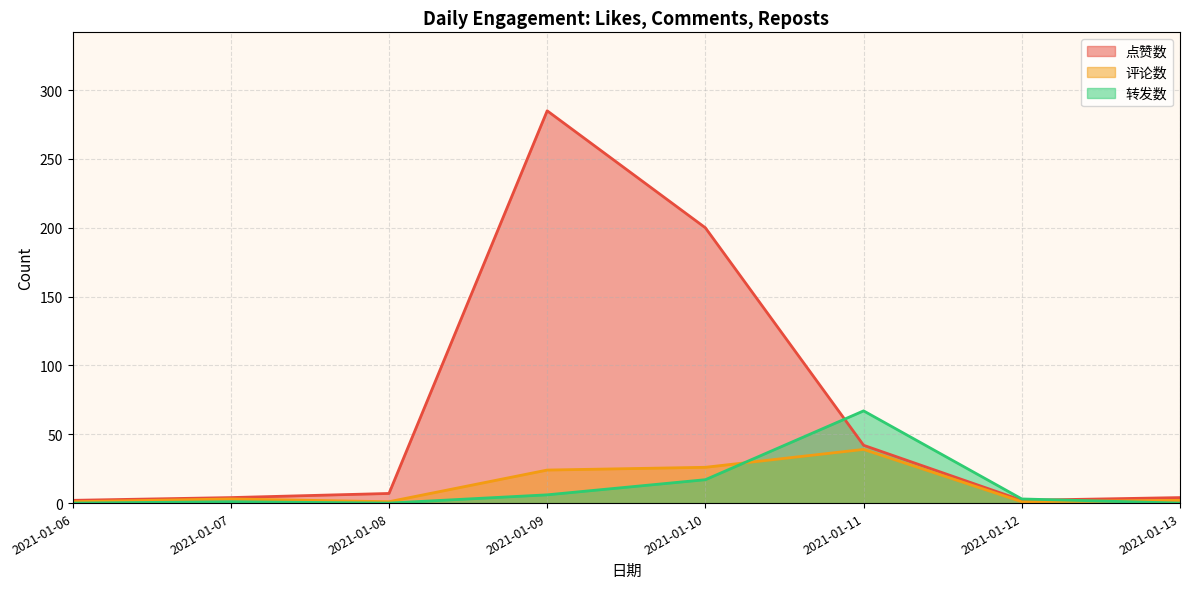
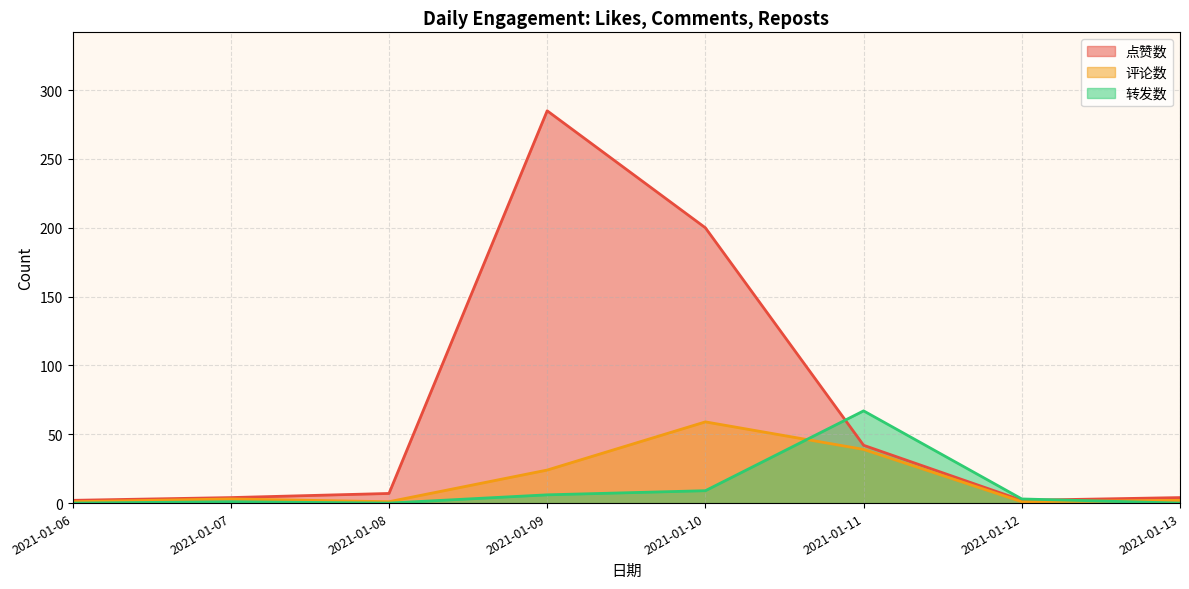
评论数, 2021-01-10: 26 -> 59
转发数, 2021-01-10: 17 -> 9
